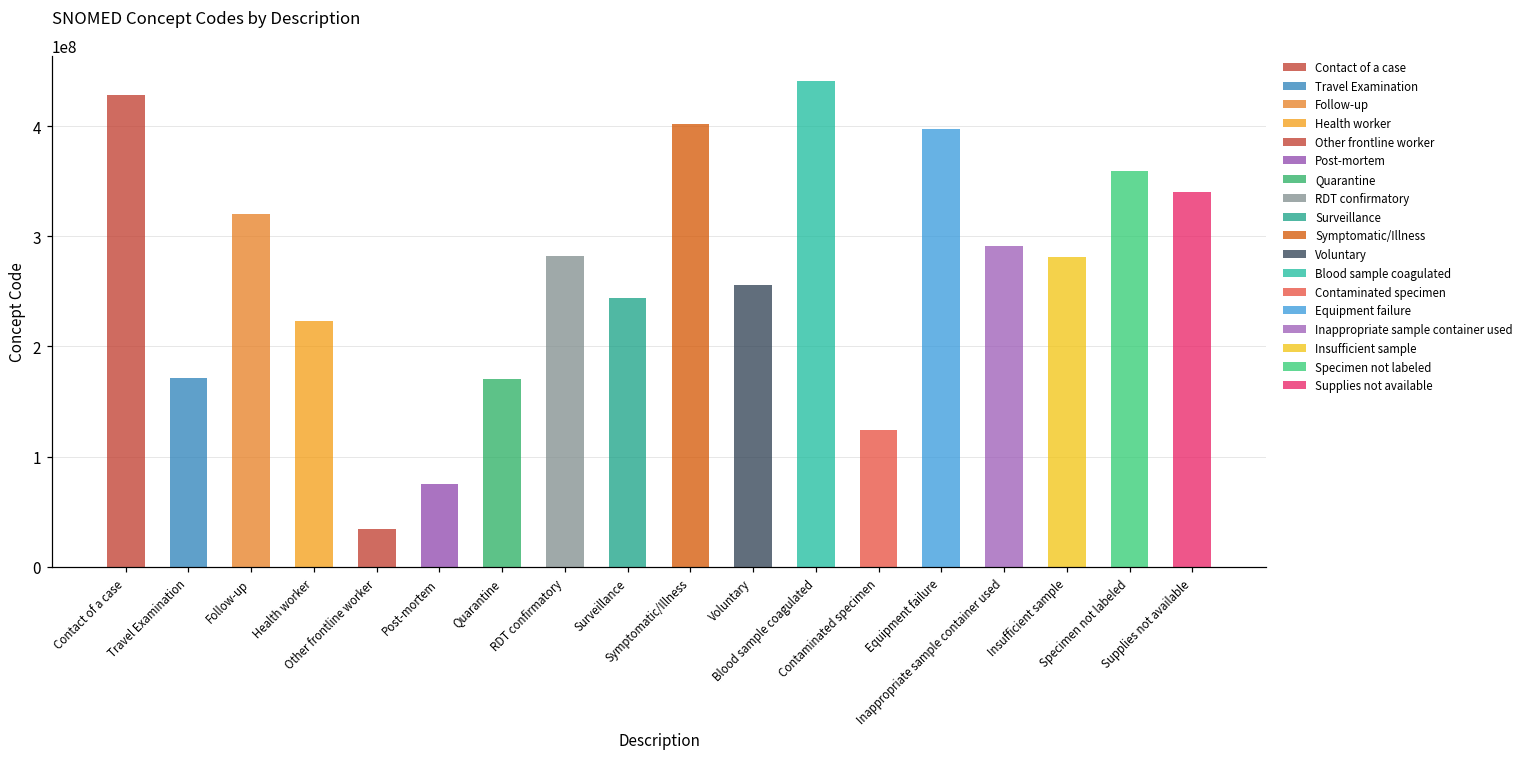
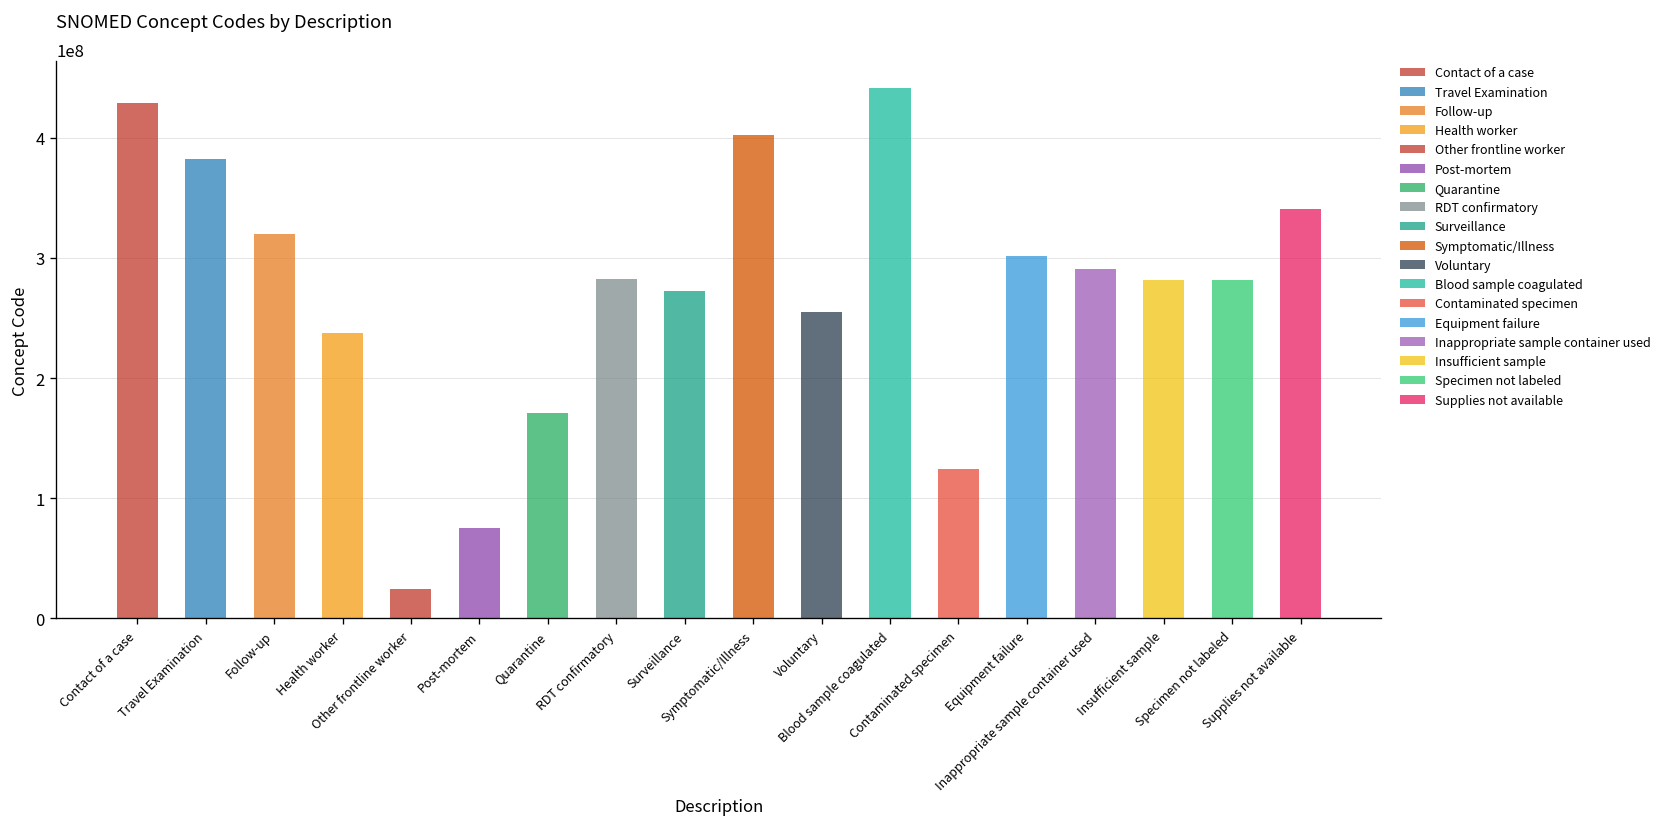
Travel Examination: 171000000 -> 382000000
Health worker: 223000000 -> 238000000
Other frontline worker: 34000000 -> 24000000
Surveillance: 244000000 -> 273000000
Equipment failure: 398000000 -> 301000000
Specimen not labeled: 359000000 -> 281000000
